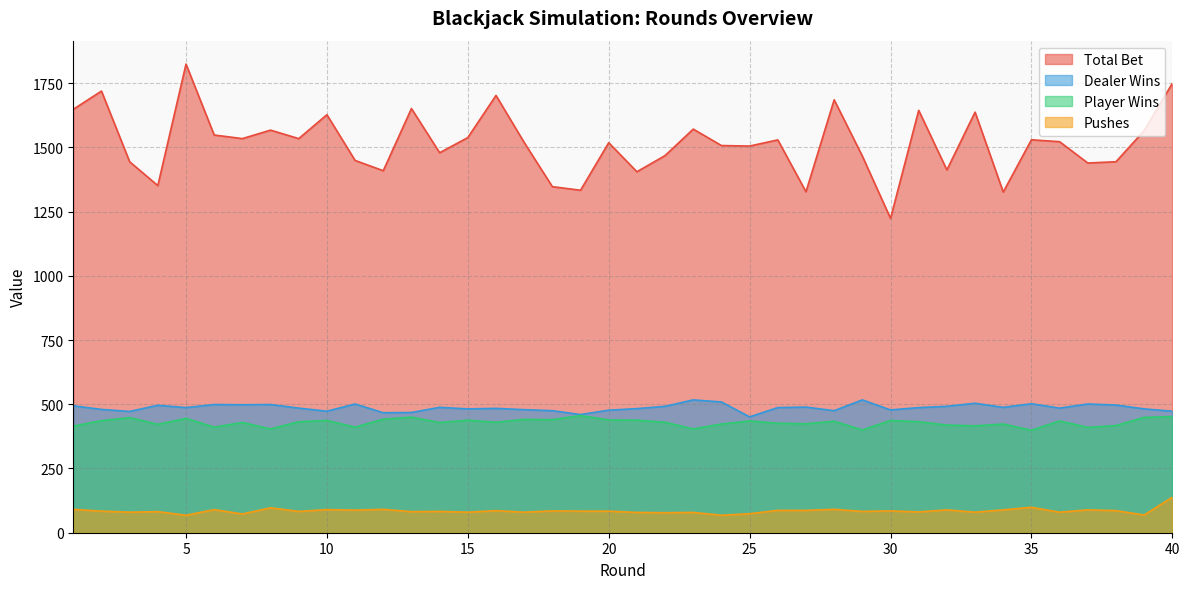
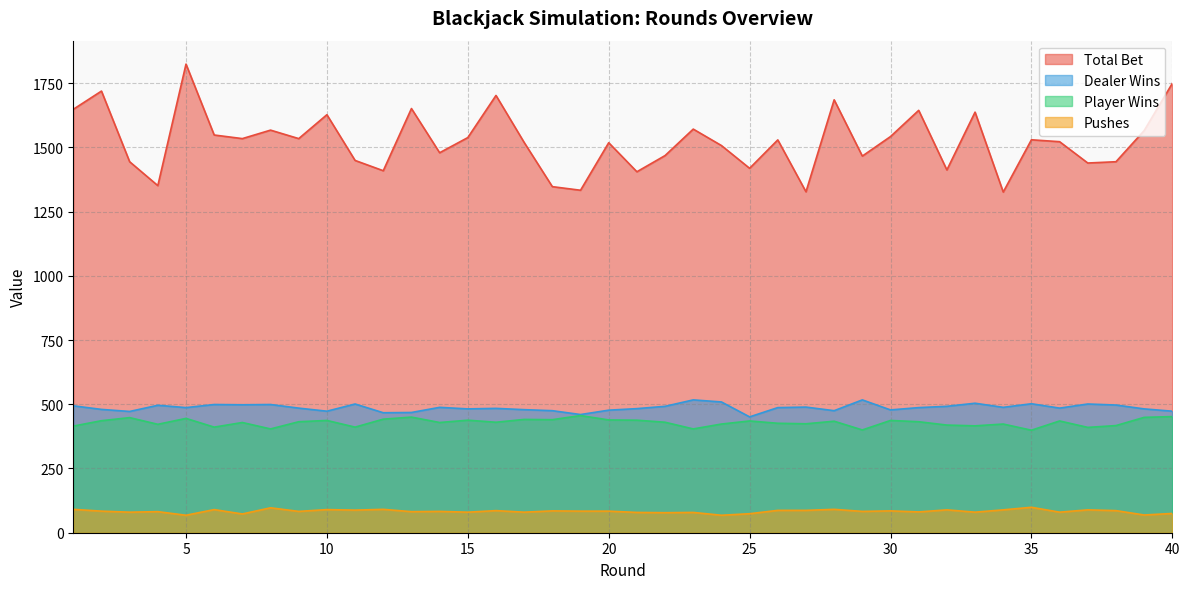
Total Bet, 25: 1510 -> 1420
Total Bet, 30: 1220 -> 1540
Pushes, 40: 140 -> 80
